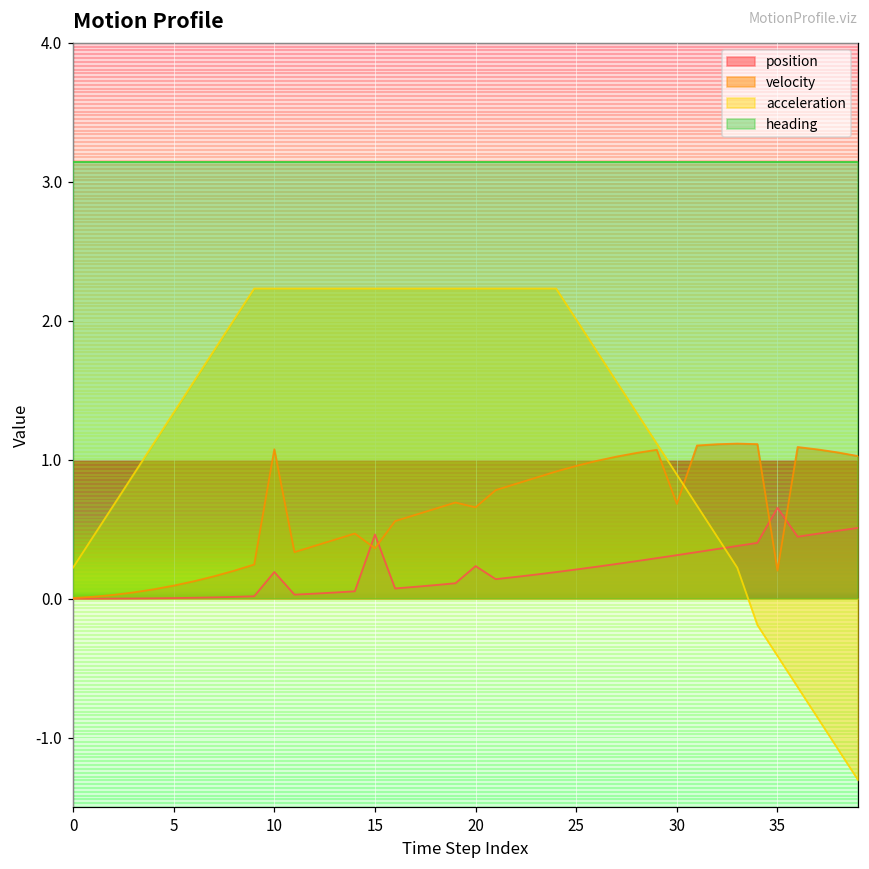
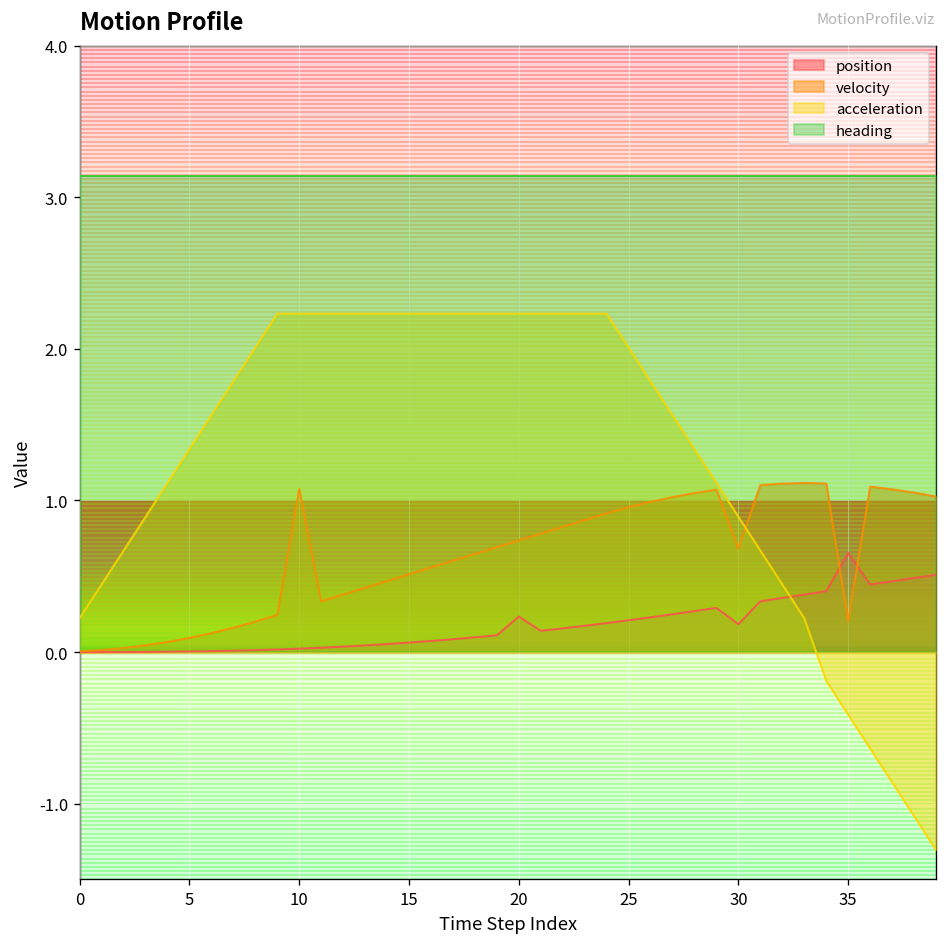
position, 10: 0.19 -> 0.02
position, 15: 0.46 -> 0.06
velocity, 15: 0.36 -> 0.51
velocity, 20: 0.66 -> 0.74
position, 30: 0.31 -> 0.18
